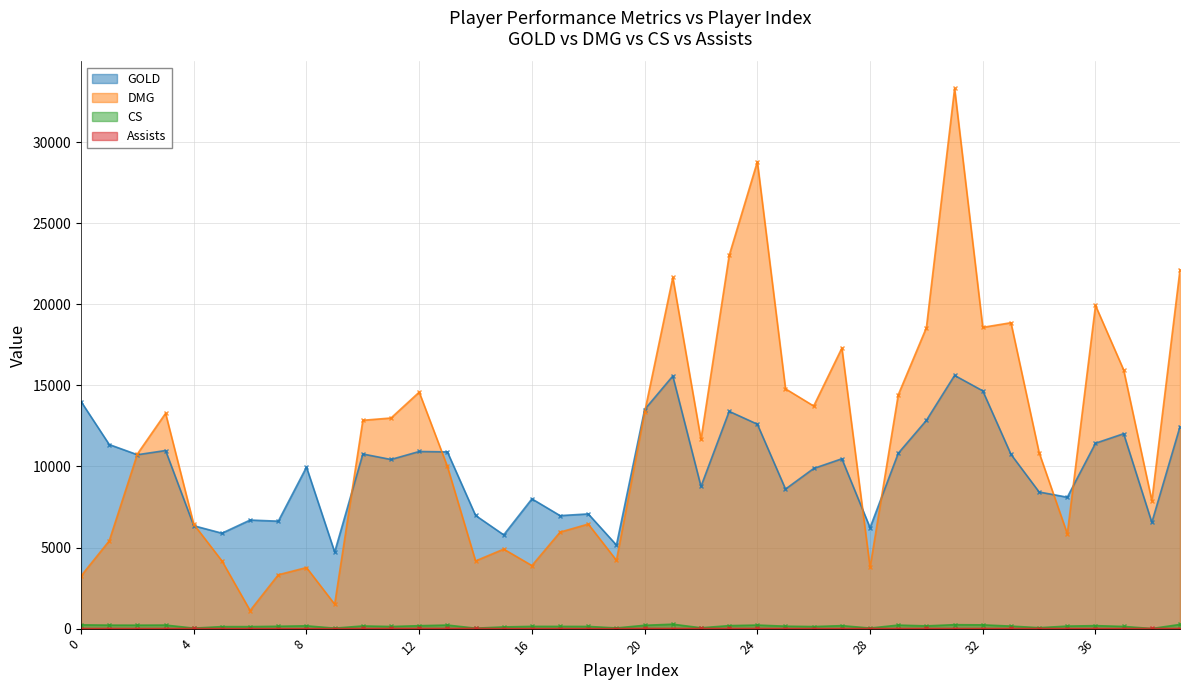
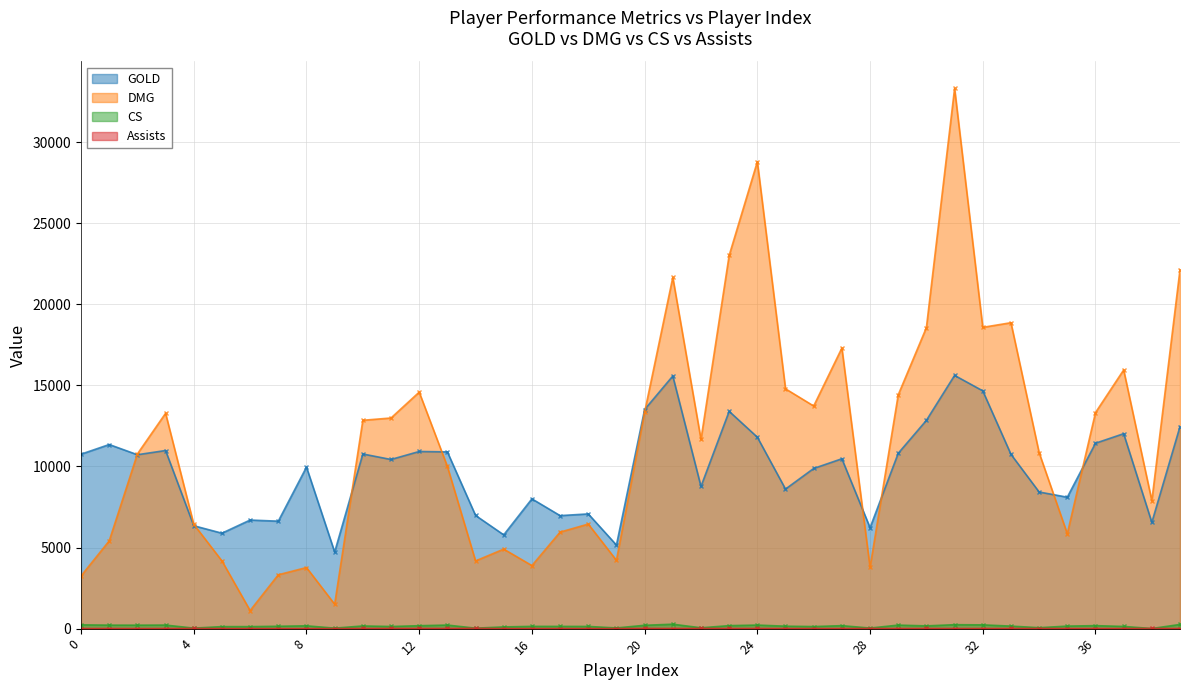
GOLD, 0: 14000 -> 10800
GOLD, 24: 12600 -> 11800
DMG, 36: 19900 -> 13300
